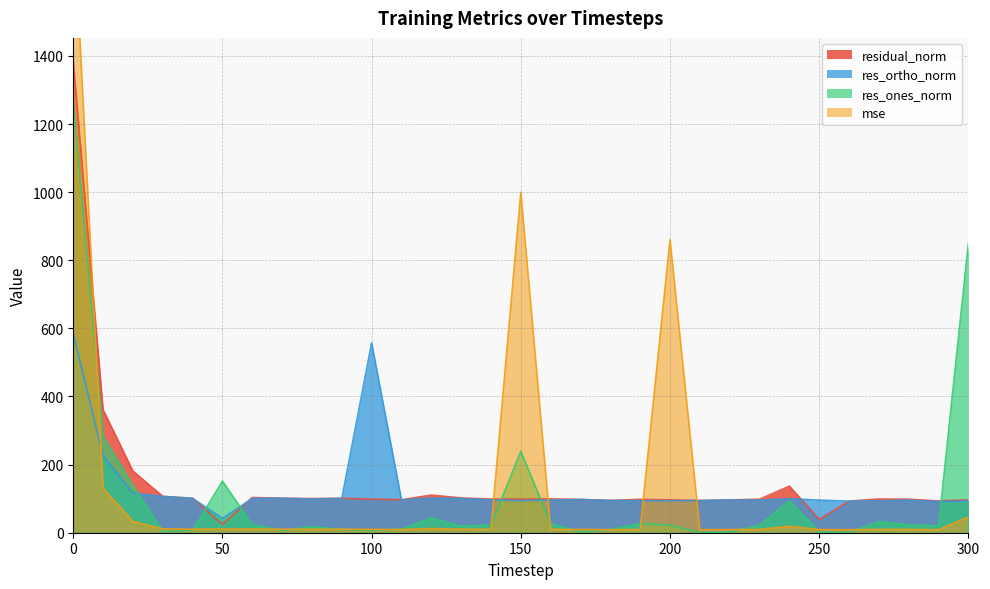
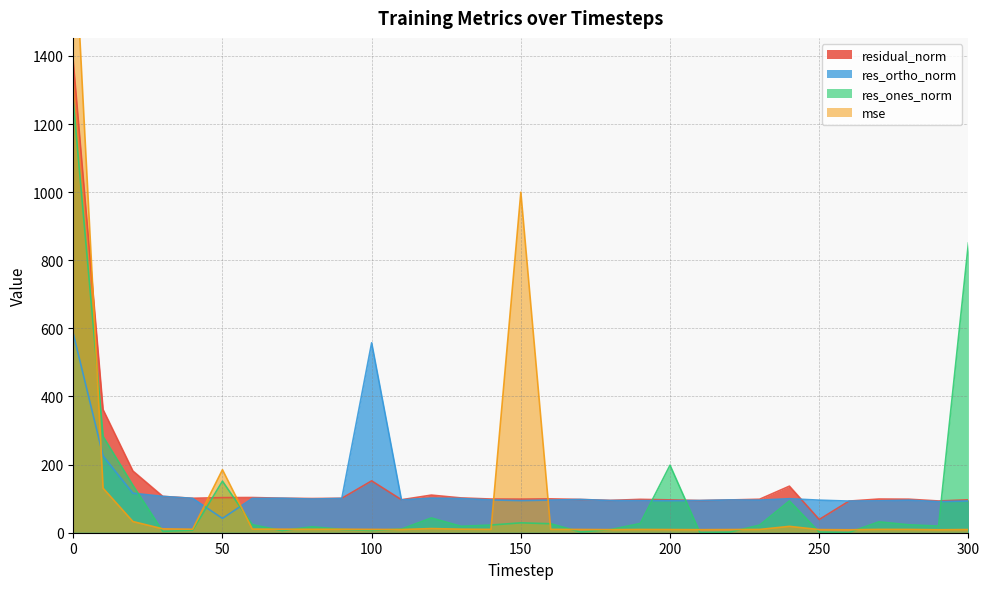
residual_norm, 50: 20 -> 100
mse, 50: 10 -> 190
residual_norm, 100: 100 -> 150
res_ones_norm, 150: 240 -> 30
res_ones_norm, 200: 20 -> 200
mse, 200: 860 -> 10
mse, 300: 50 -> 10
